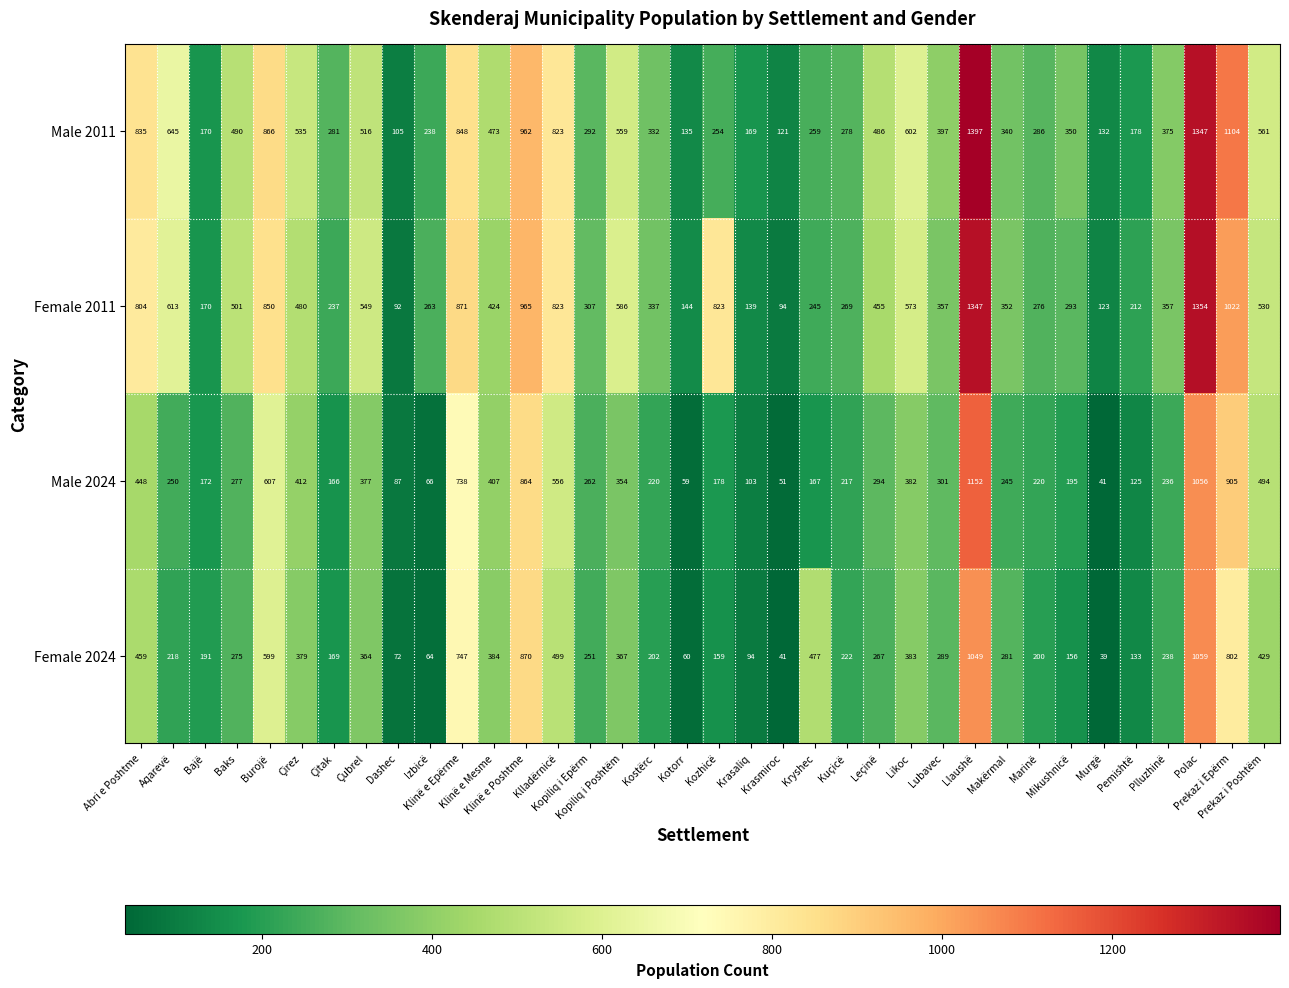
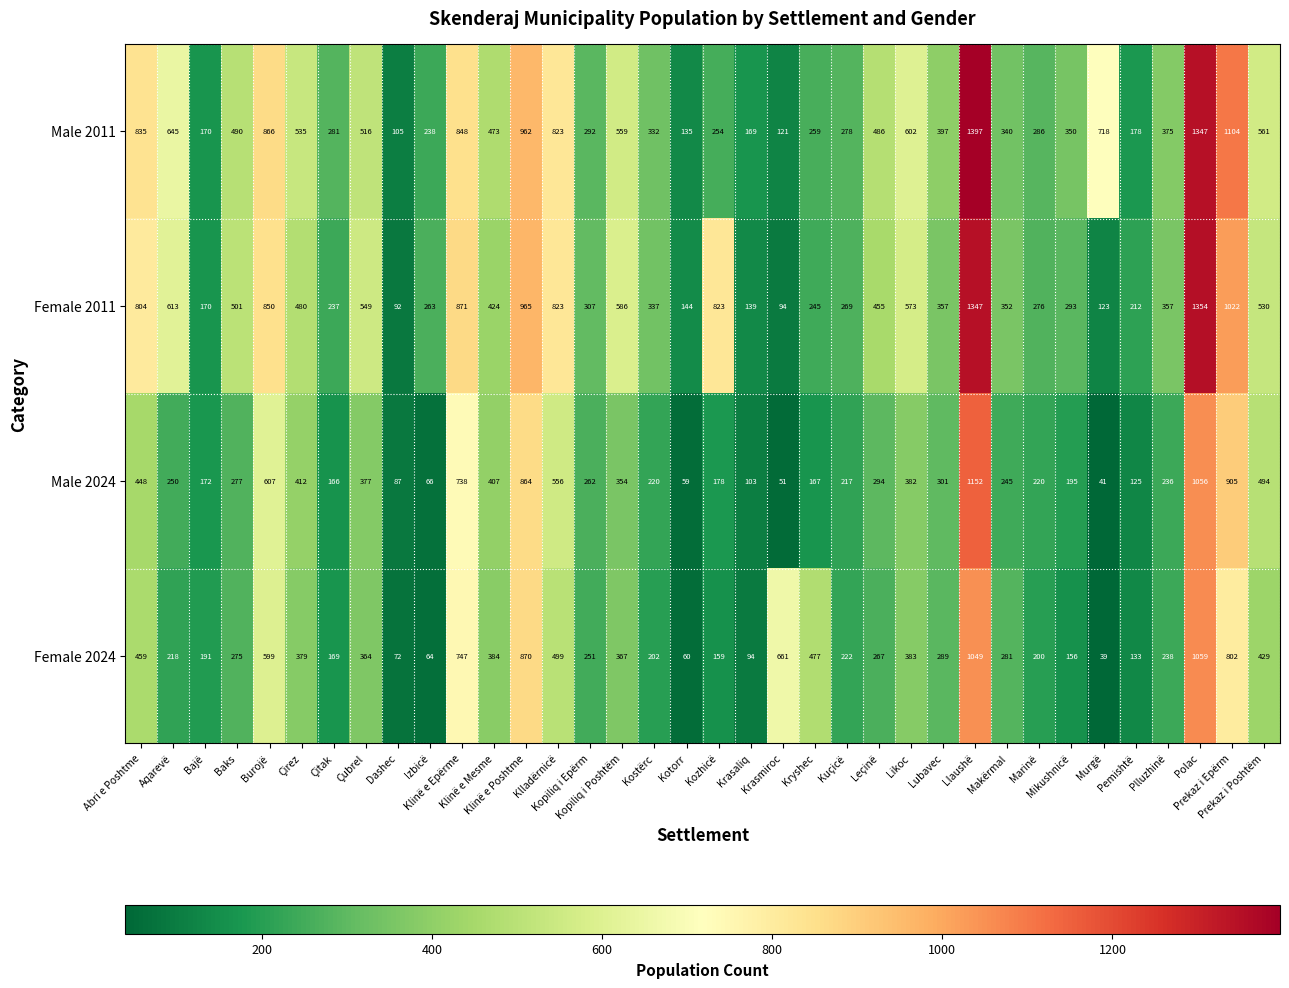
Male 2011, Murgë: 132 -> 718
Female 2024, Krasmiroc: 41 -> 661
